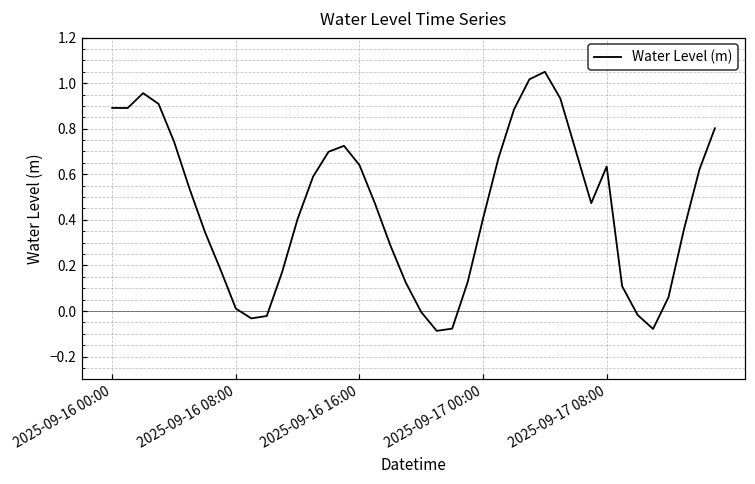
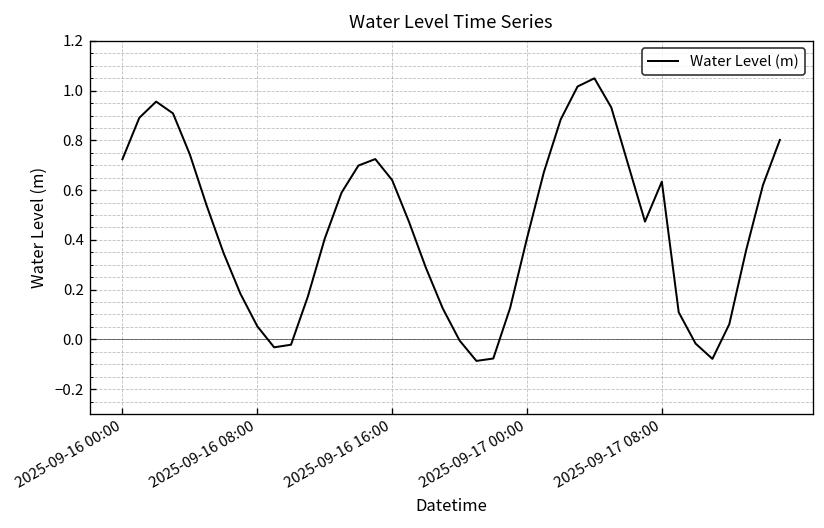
2025-09-16 00:00: 0.89 -> 0.72
2025-09-16 08:00: 0.01 -> 0.05
